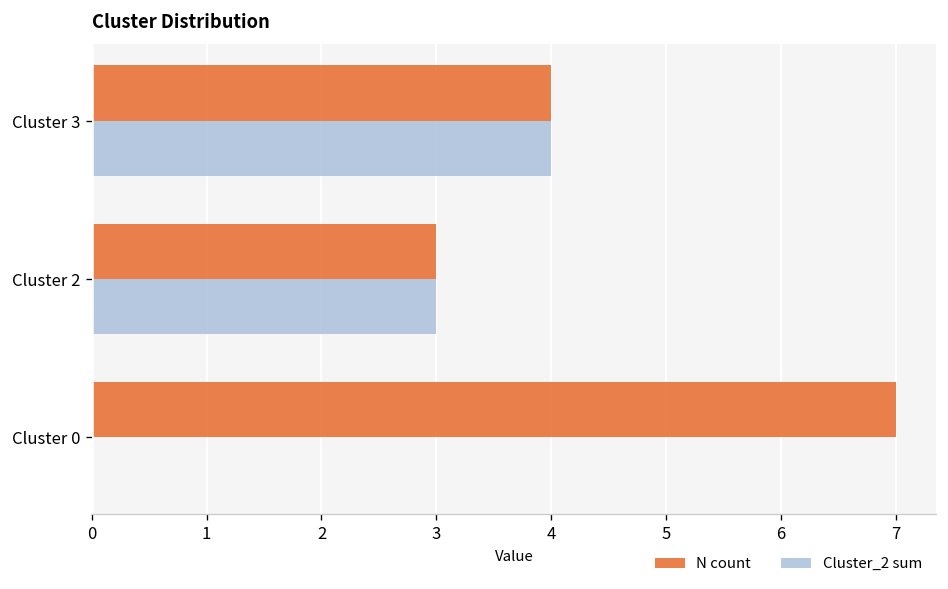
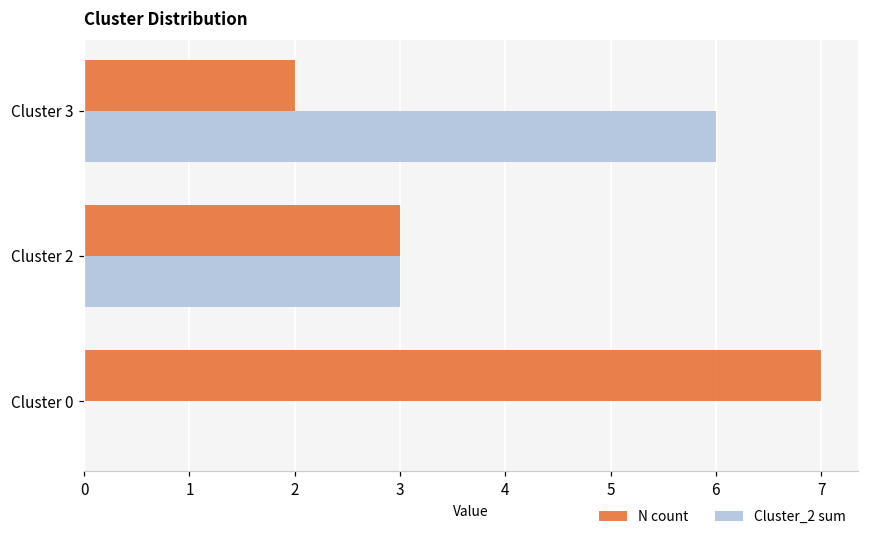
N count, Cluster 3: 4 -> 2
Cluster_2 sum, Cluster 3: 4 -> 6
